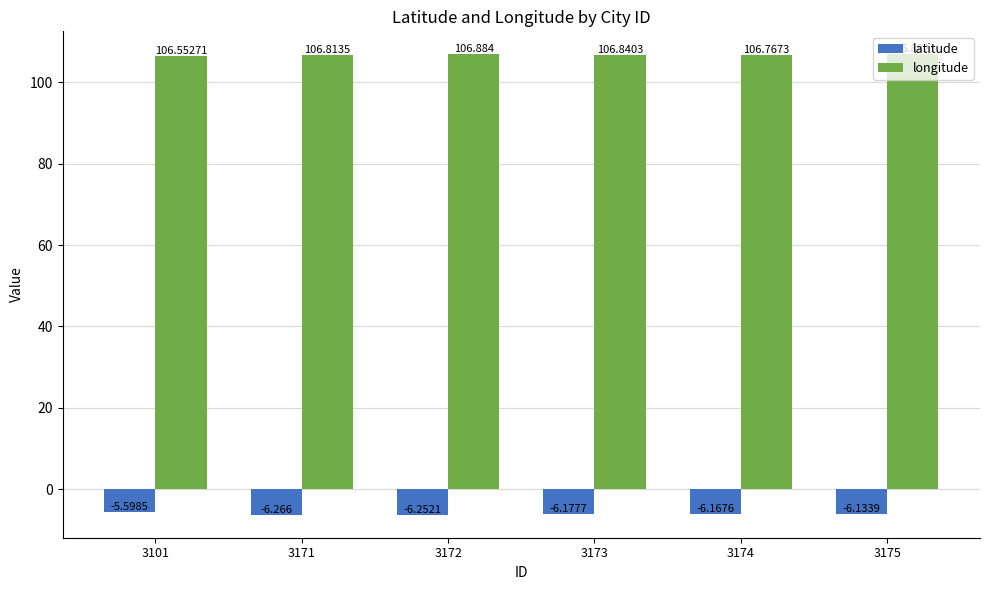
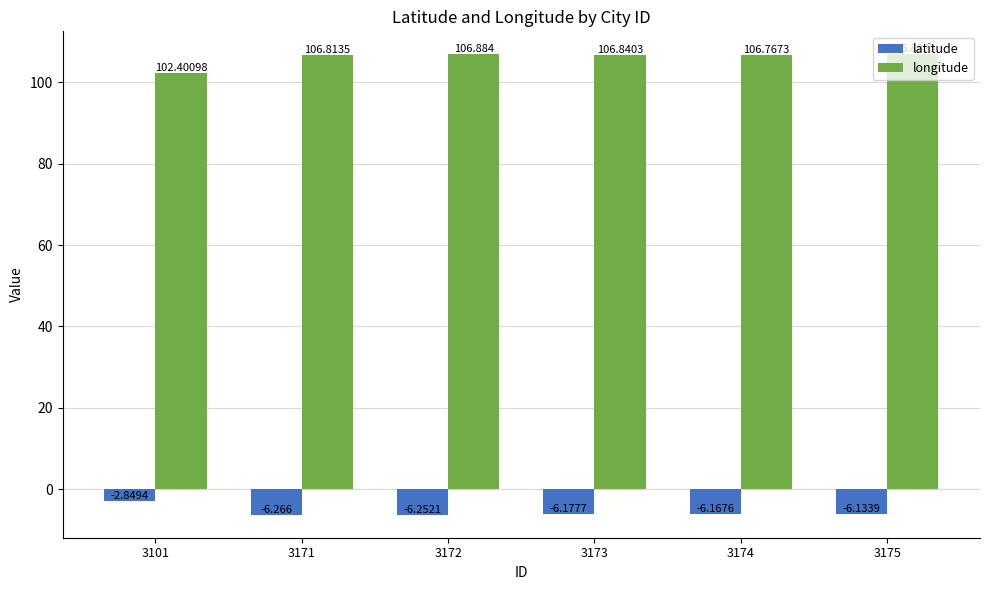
latitude, 3101: -5.5985 -> -2.8494
longitude, 3101: 106.55271 -> 102.40098
